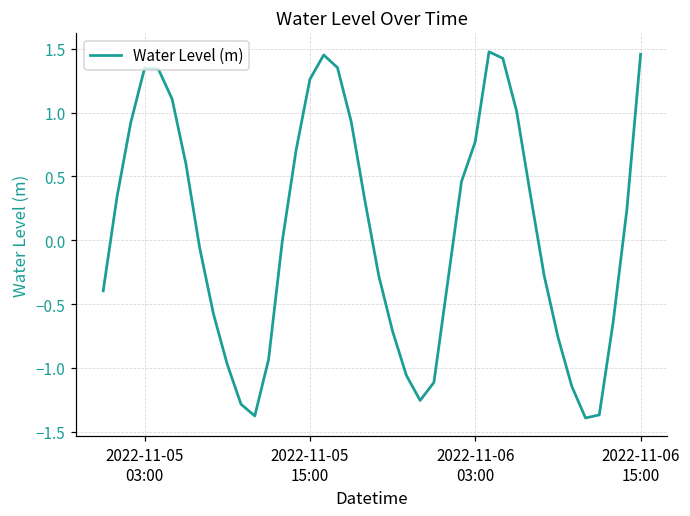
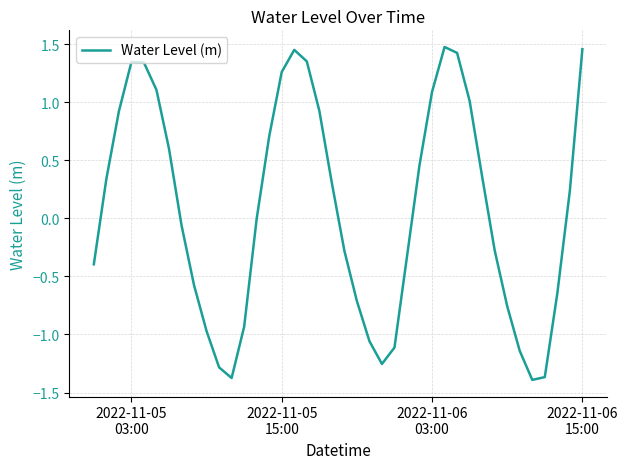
2022-11-06 03:00: 0.77 -> 1.09
